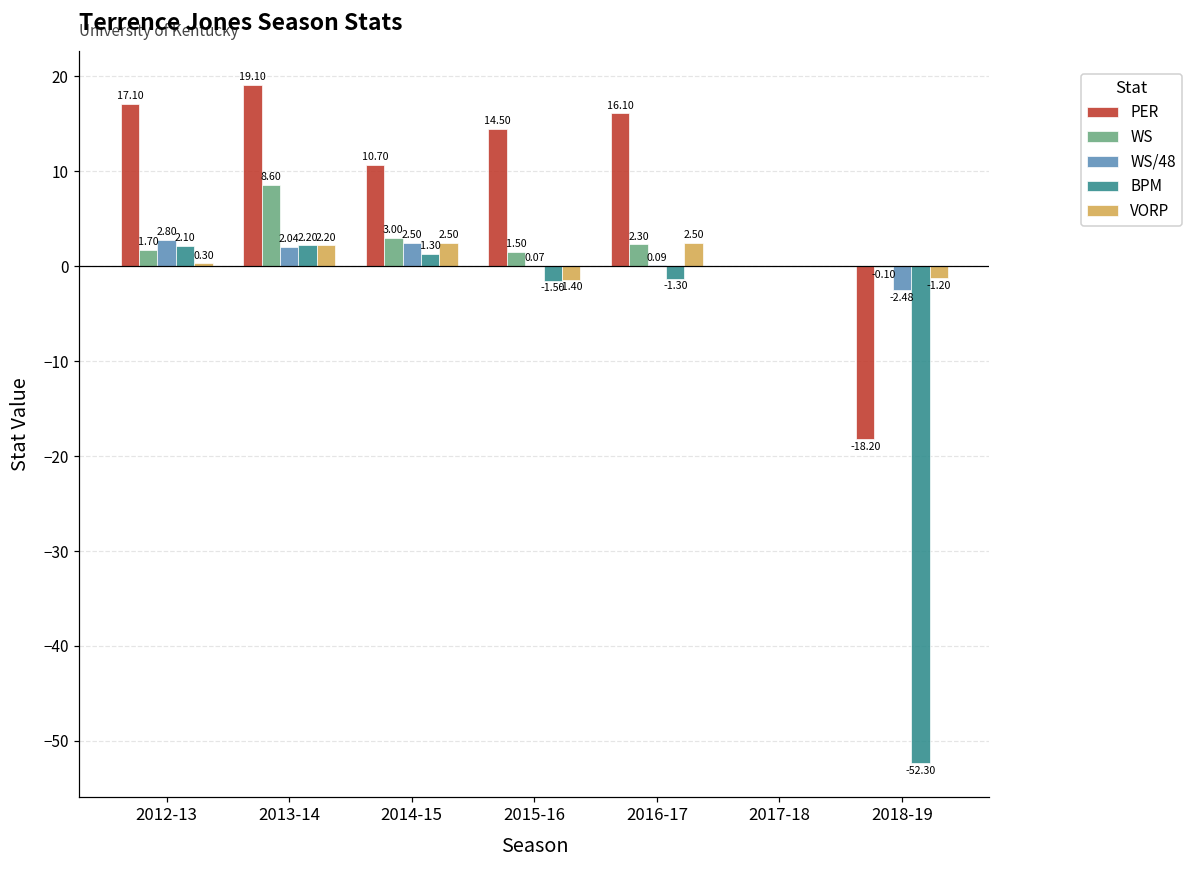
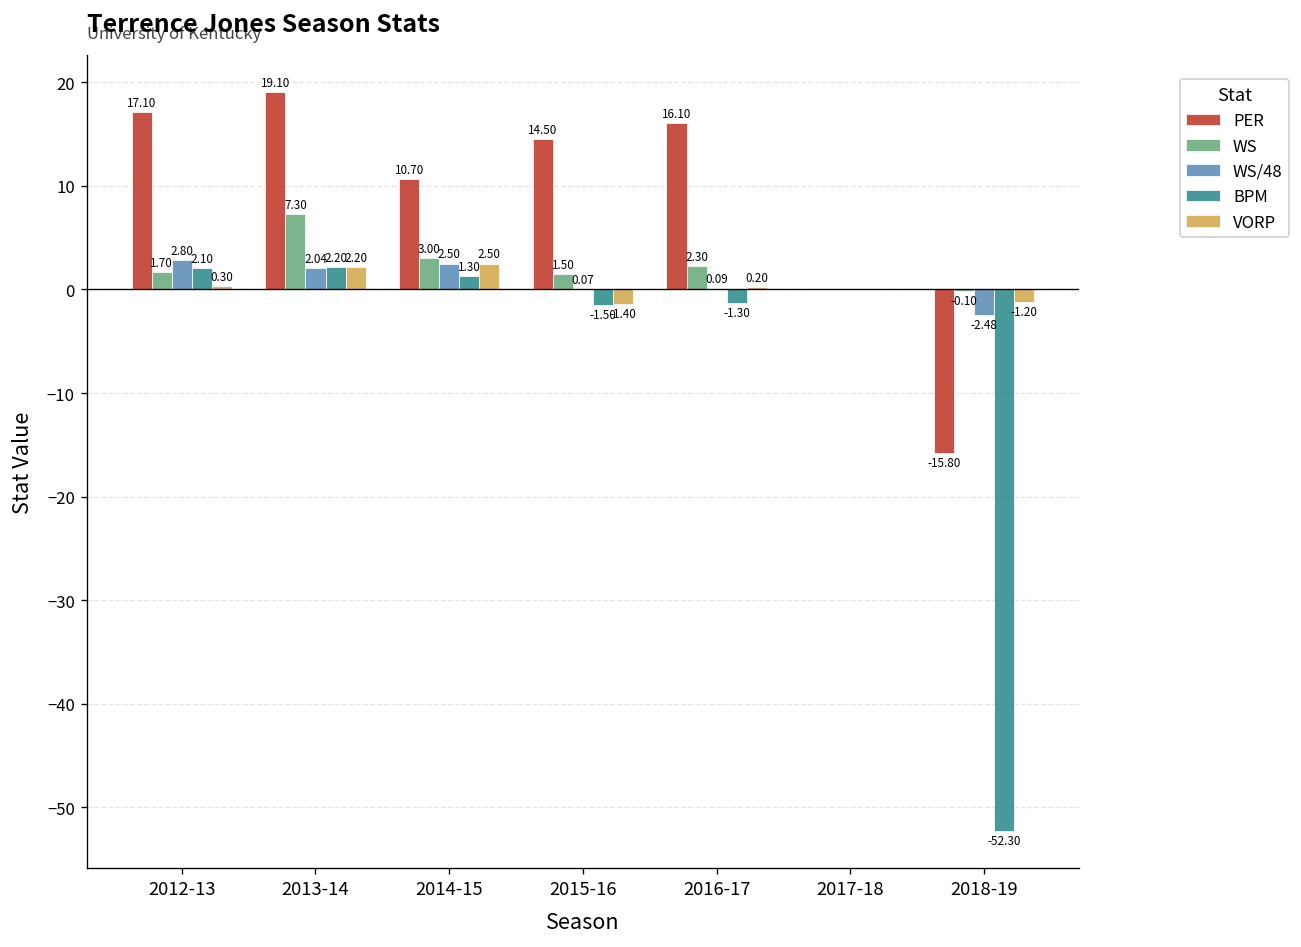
WS, 2013-14: 8.60 -> 7.30
VORP, 2016-17: 2.50 -> 0.20
PER, 2018-19: -18.20 -> -15.80
